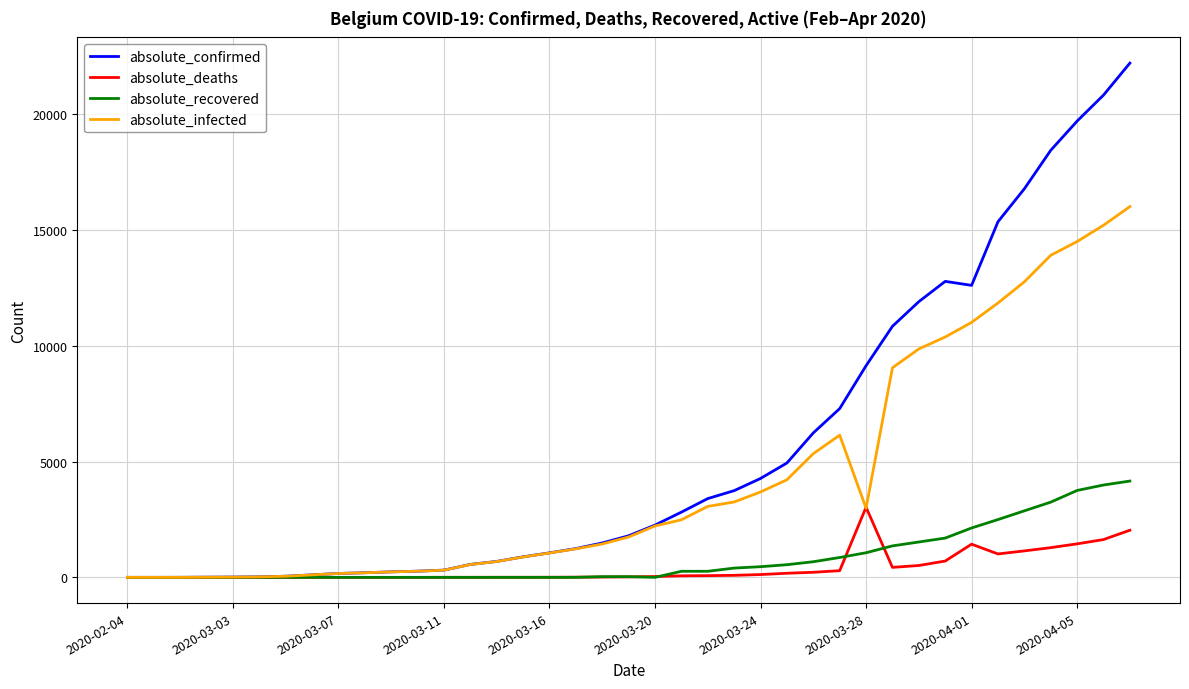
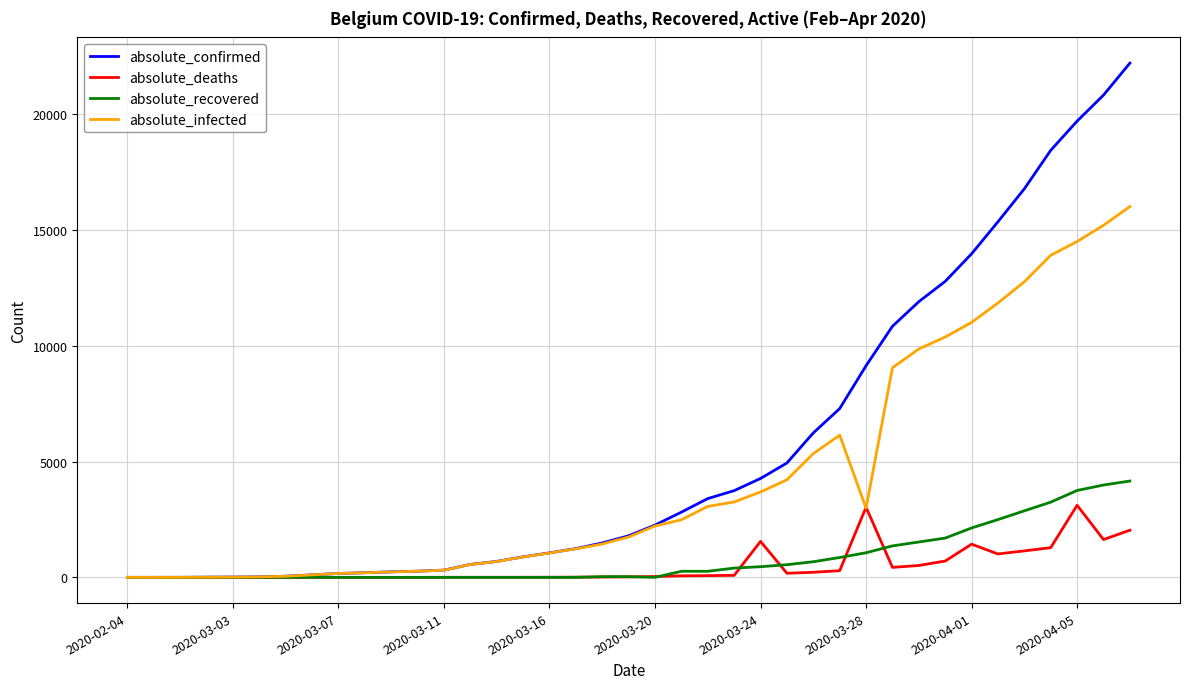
absolute_deaths, 2020-03-24: 100 -> 1600
absolute_confirmed, 2020-04-01: 12600 -> 14000
absolute_deaths, 2020-04-05: 1400 -> 3100
